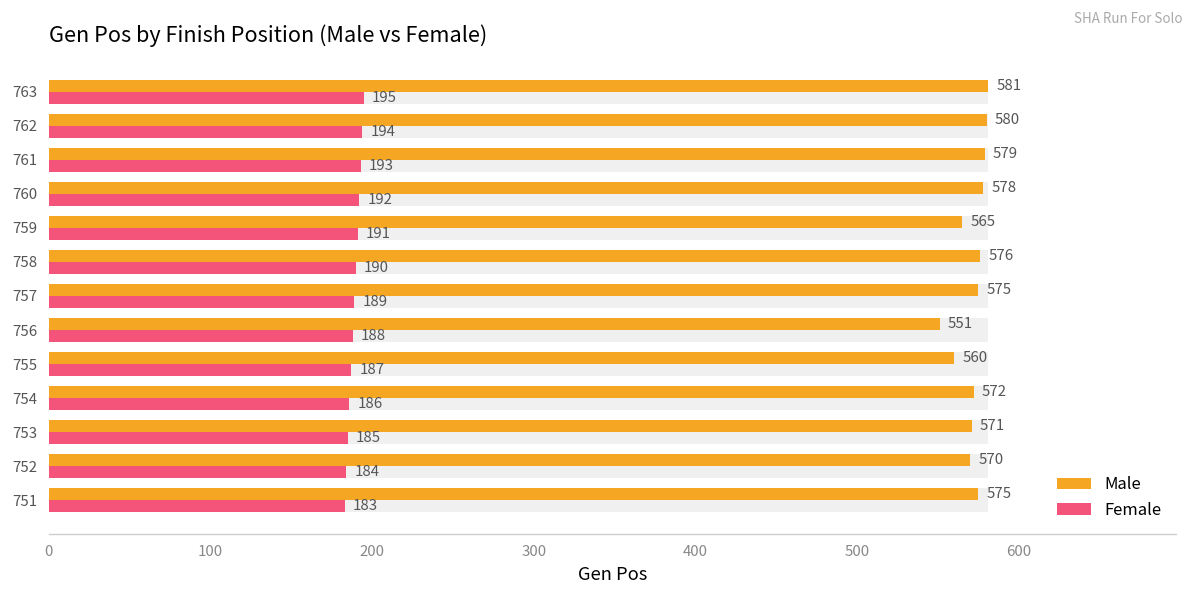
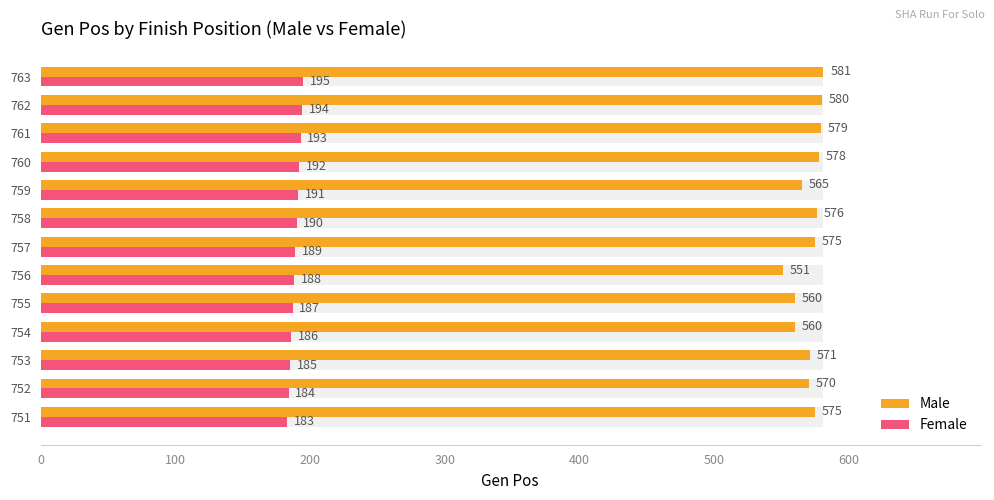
Male, 754: 572 -> 560
